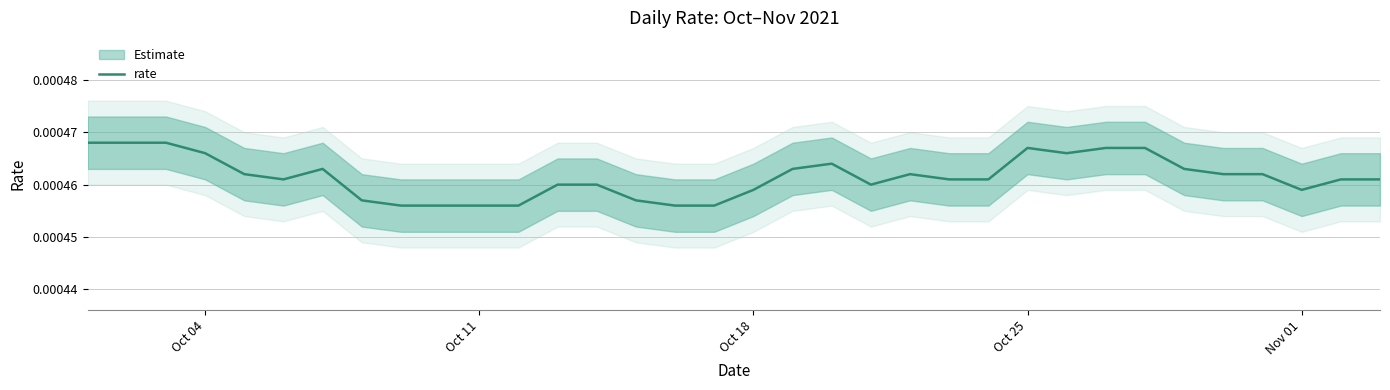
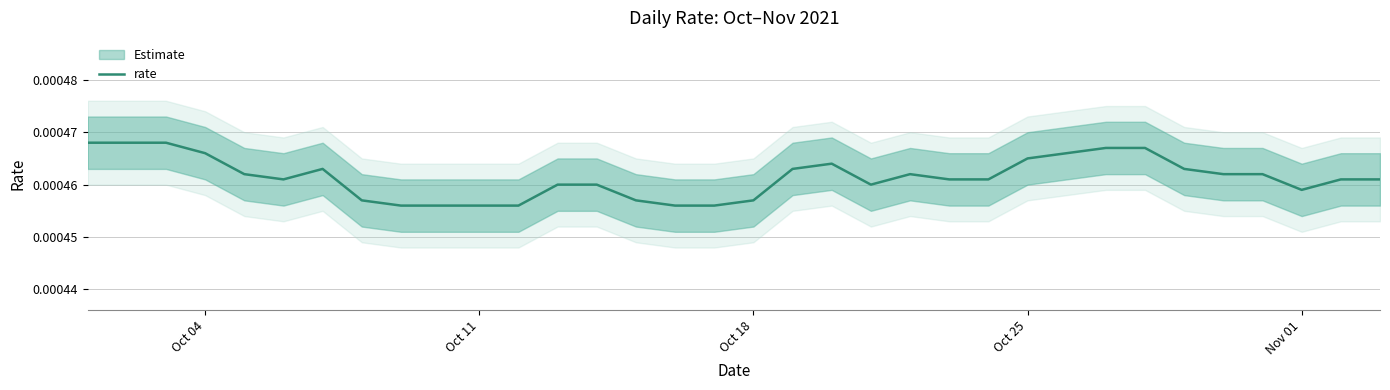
rate, Oct 18: 0.000459 -> 0.000457
rate, Oct 25: 0.000467 -> 0.000465
